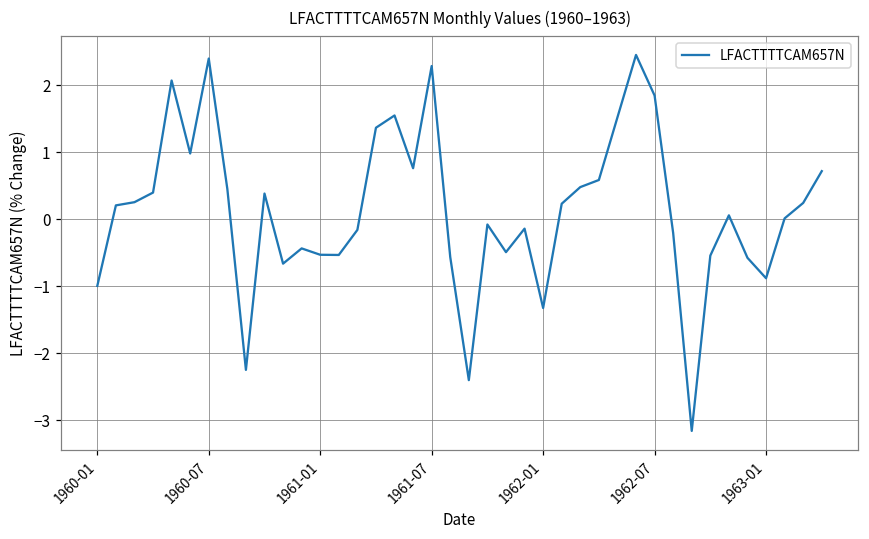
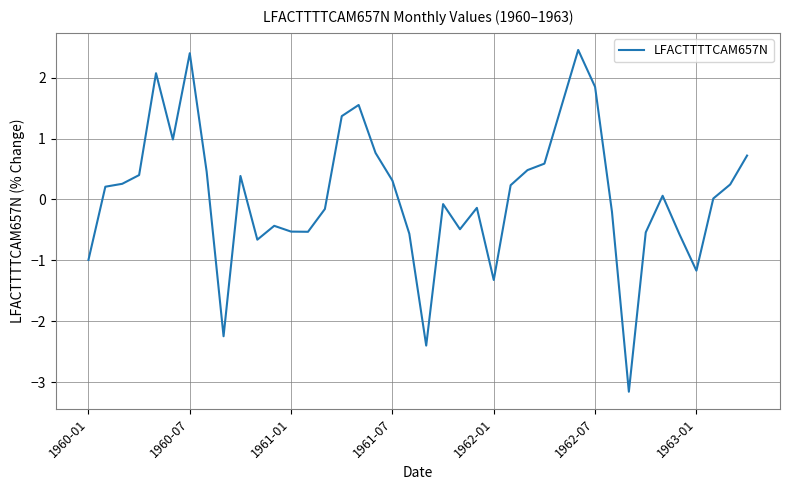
1961-07: 2.3 -> 0.3
1963-01: -0.9 -> -1.2
